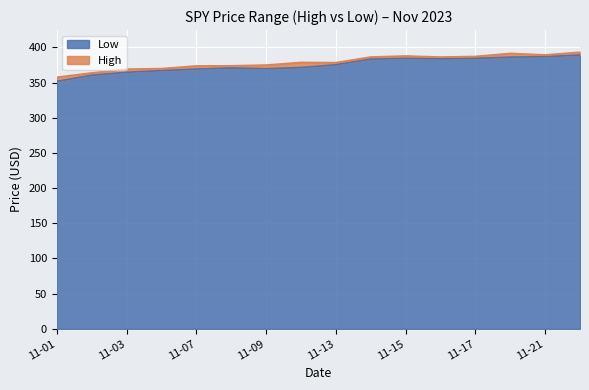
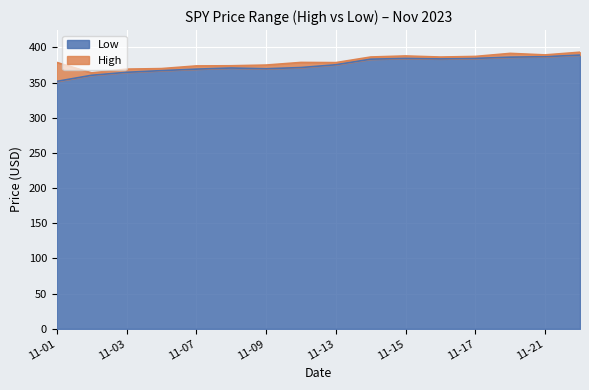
High, 11-01: 360 -> 380
